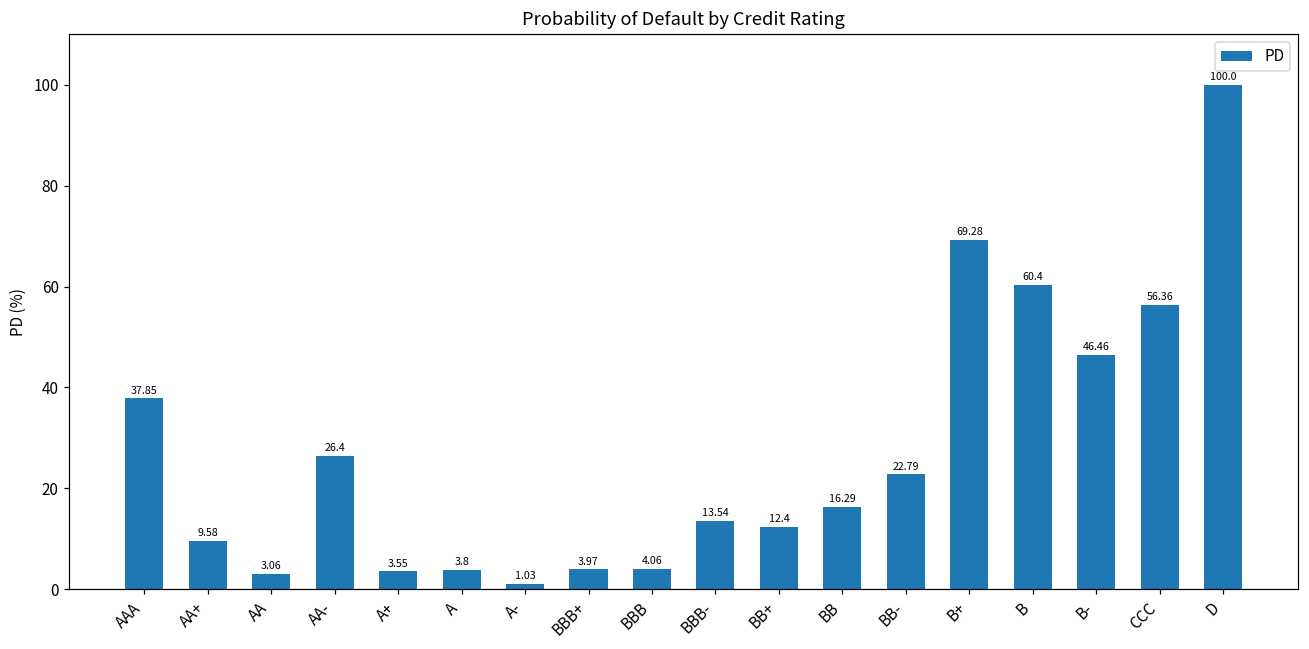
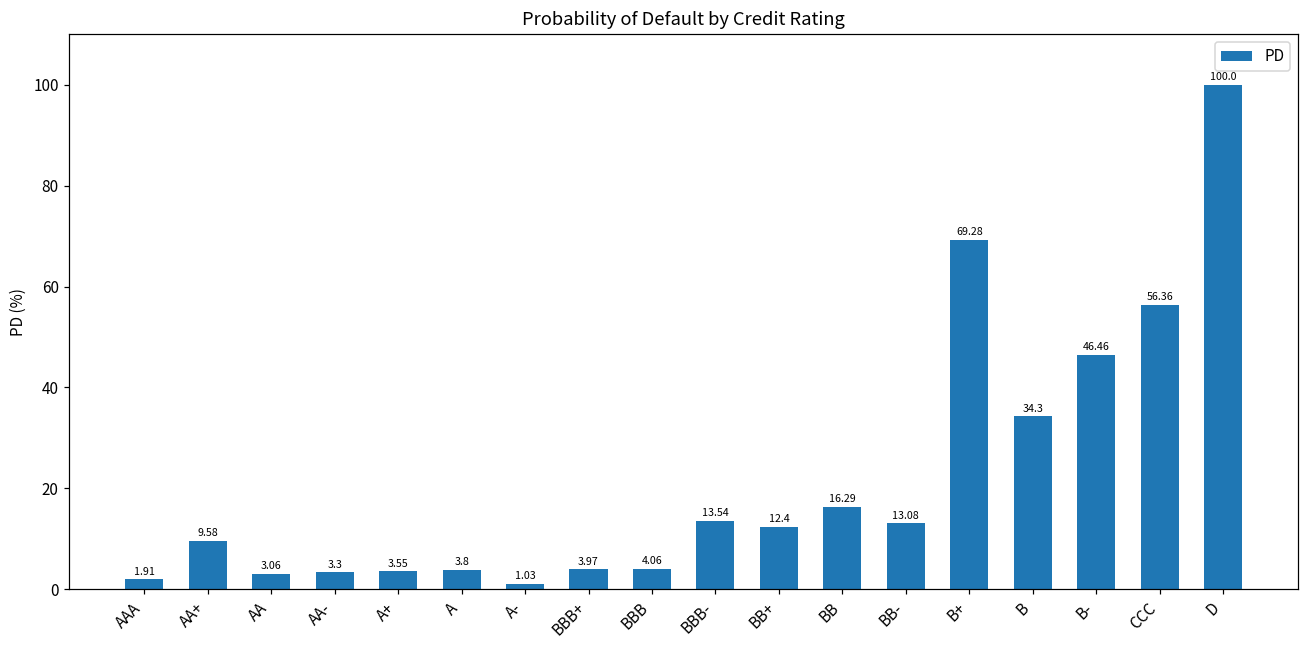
AAA: 37.85 -> 1.91
AA-: 26.4 -> 3.3
BB-: 22.79 -> 13.08
B: 60.4 -> 34.3
